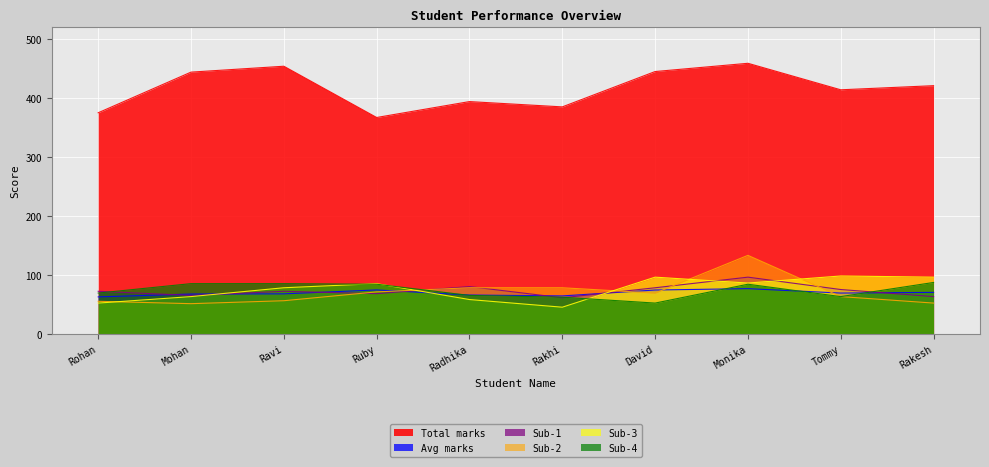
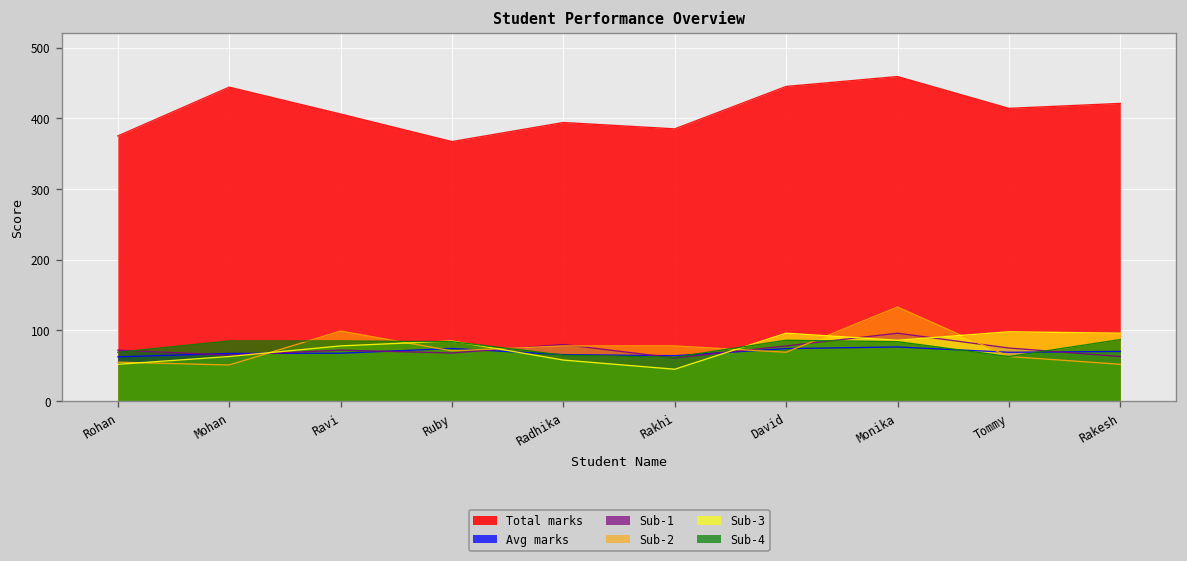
Total marks, Ravi: 450 -> 410
Sub-2, Ravi: 60 -> 100
Sub-4, David: 50 -> 90
